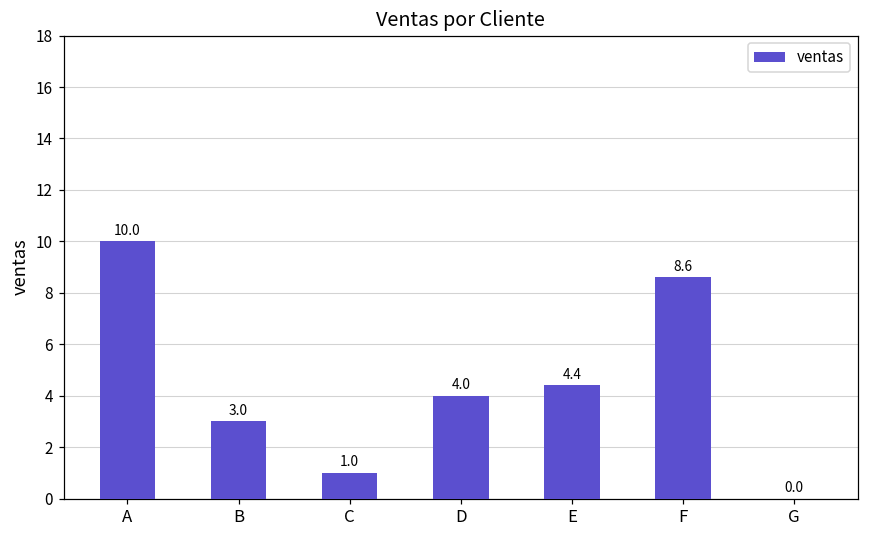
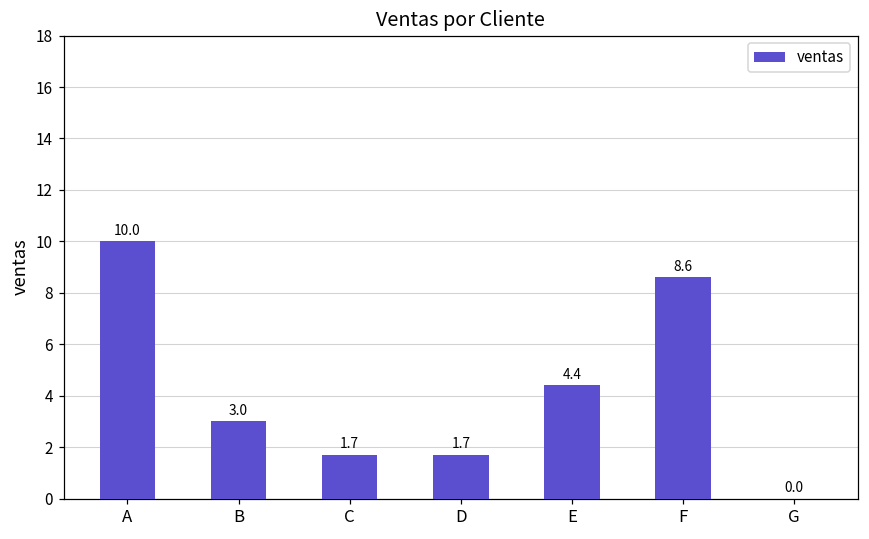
C: 1.0 -> 1.7
D: 4.0 -> 1.7
